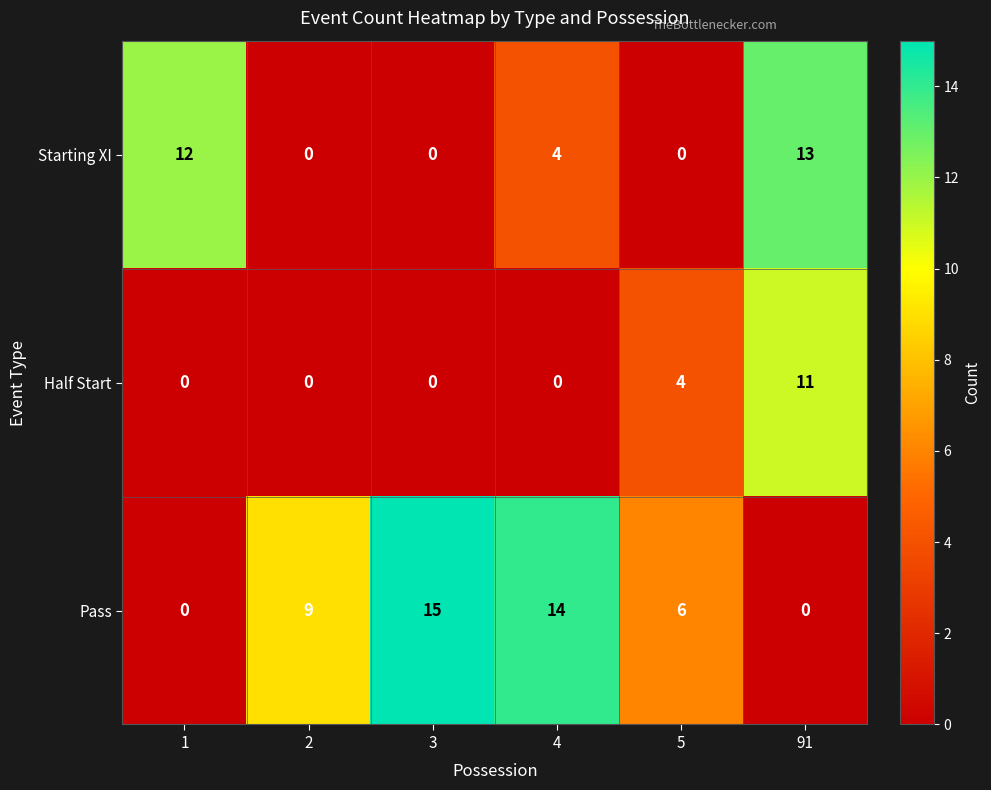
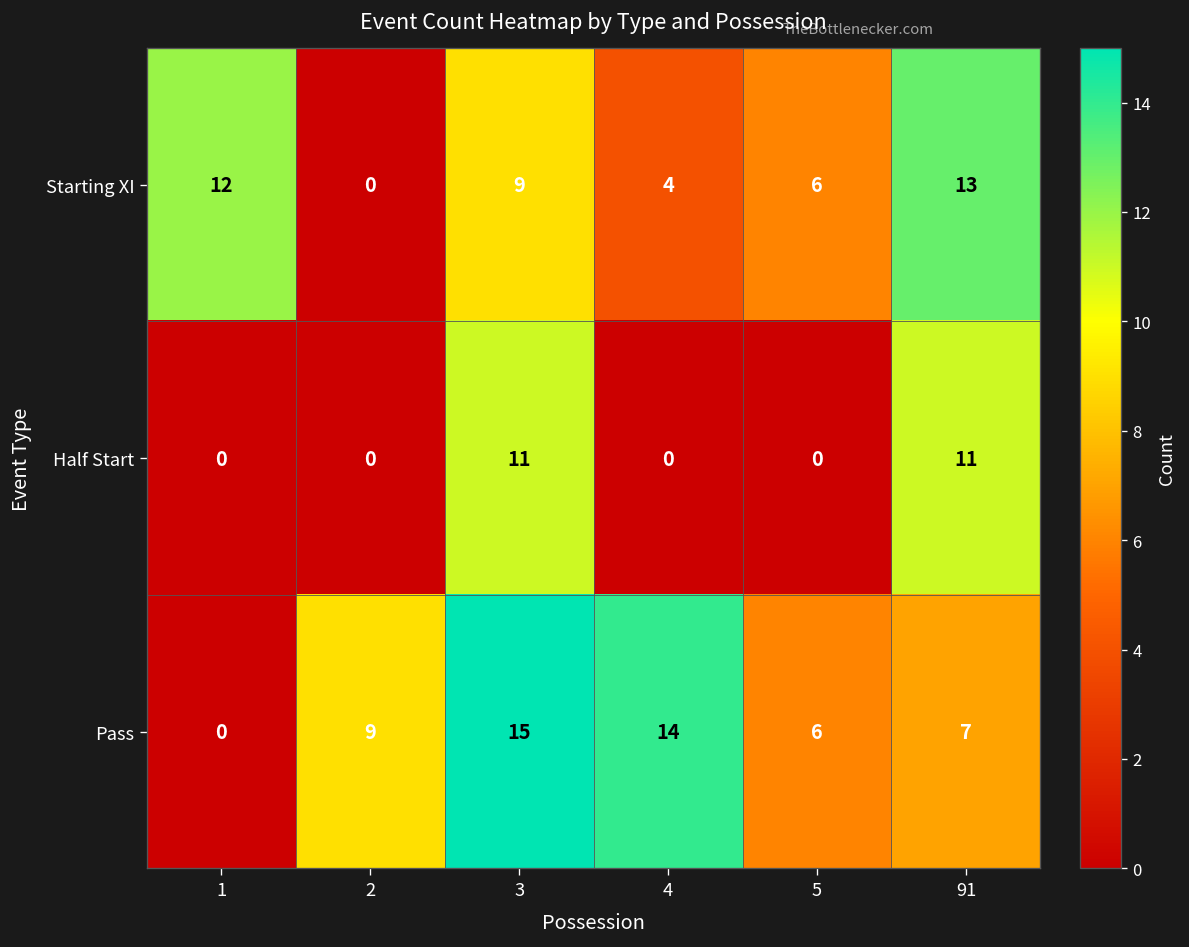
Starting XI, 3: 0 -> 9
Starting XI, 5: 0 -> 6
Half Start, 3: 0 -> 11
Half Start, 5: 4 -> 0
Pass, 91: 0 -> 7
